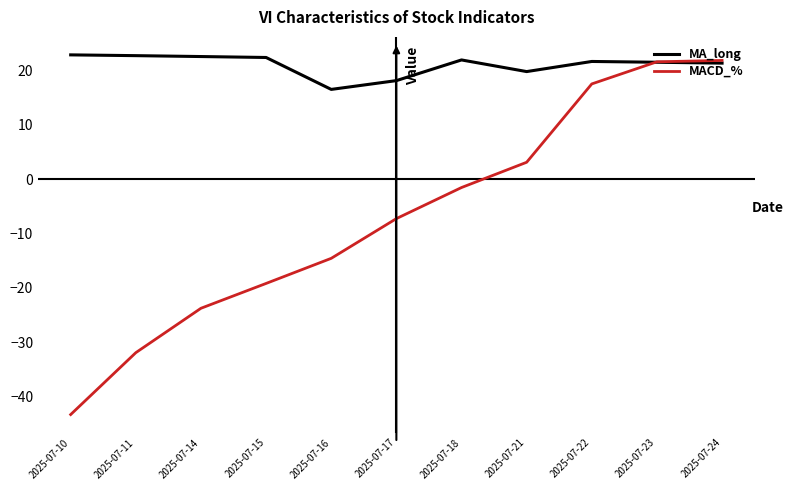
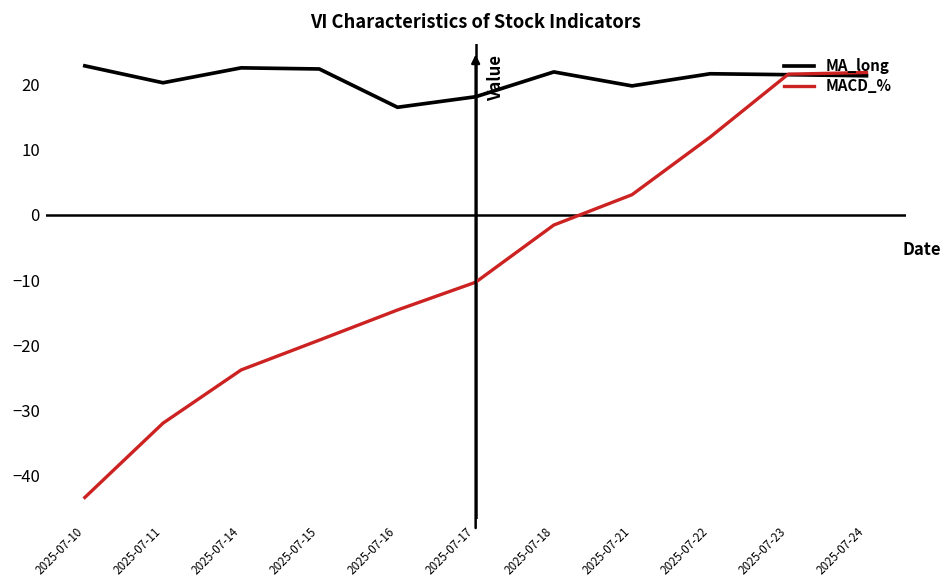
MA_long, 2025-07-11: 23 -> 20
MACD_%, 2025-07-17: -7 -> -10
MACD_%, 2025-07-22: 18 -> 12
